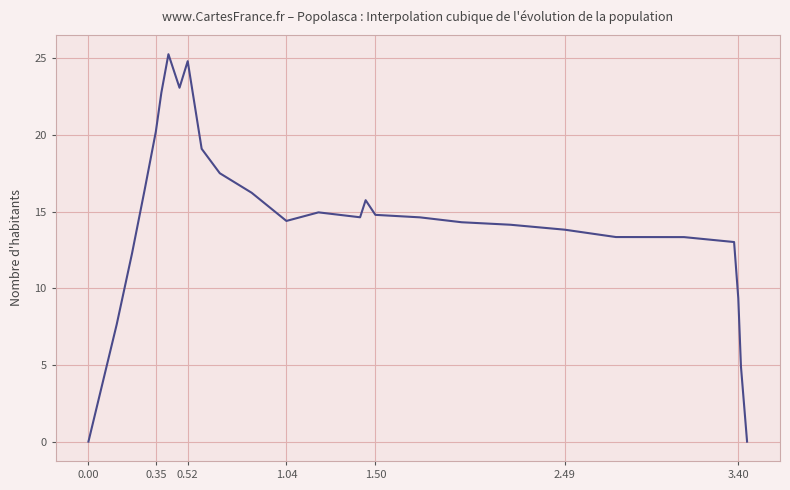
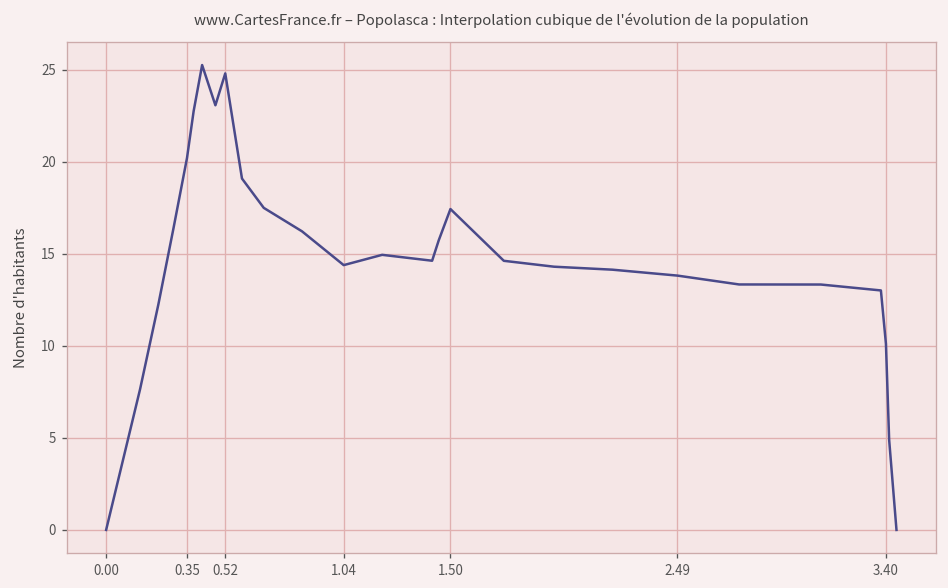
1.50: 14.8 -> 17.4
3.40: 9.4 -> 10.1
